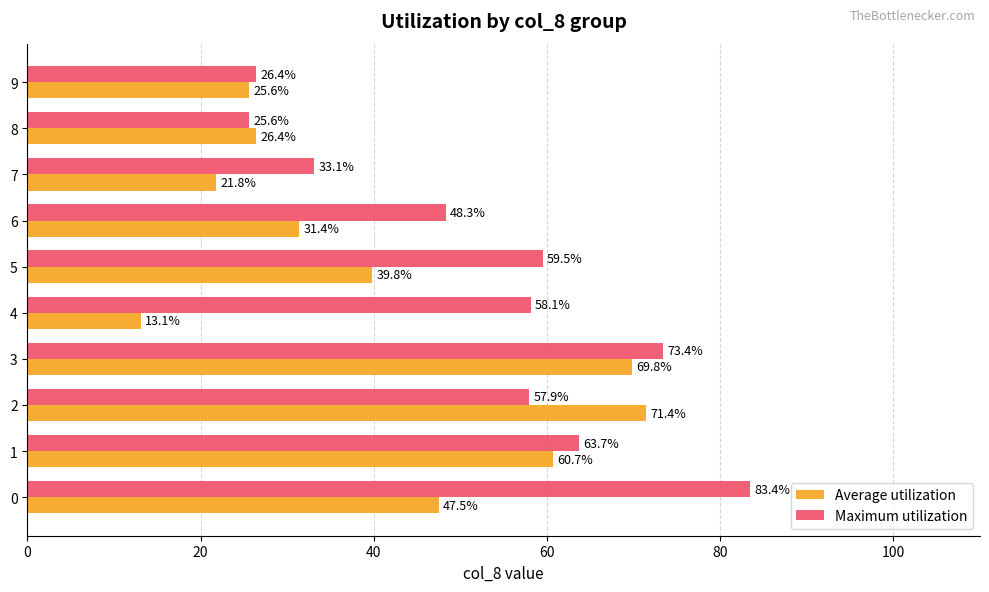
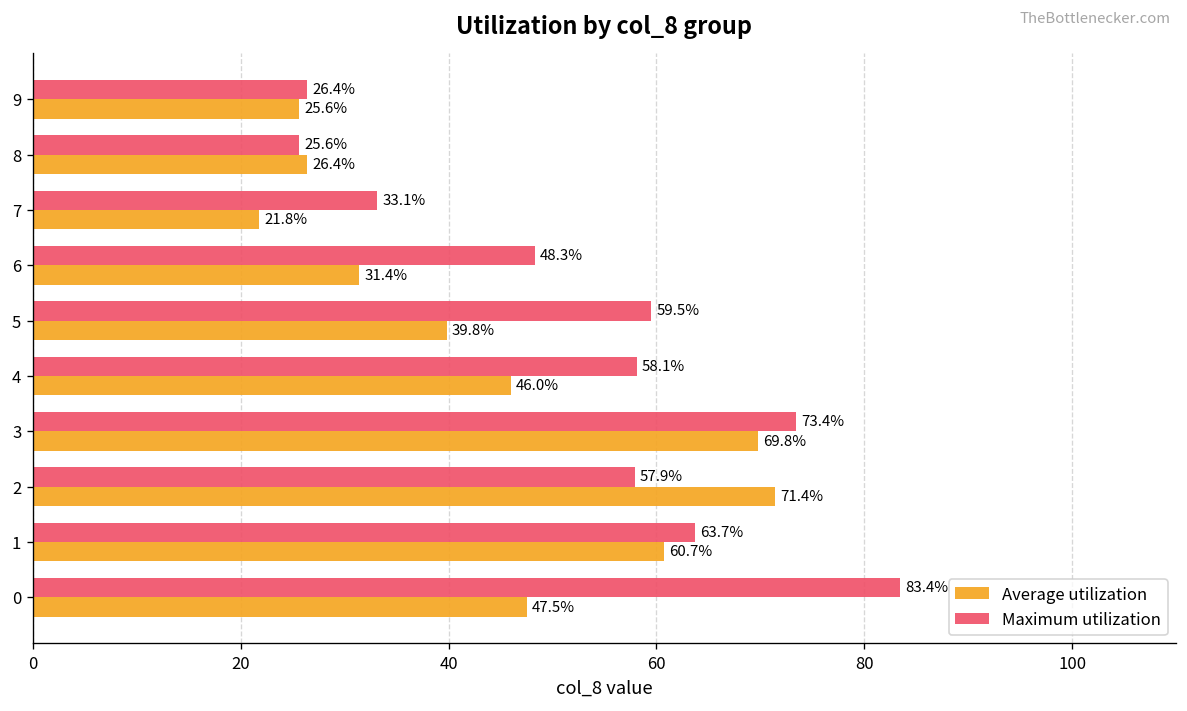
Average utilization, 4: 13.1% -> 46.0%
